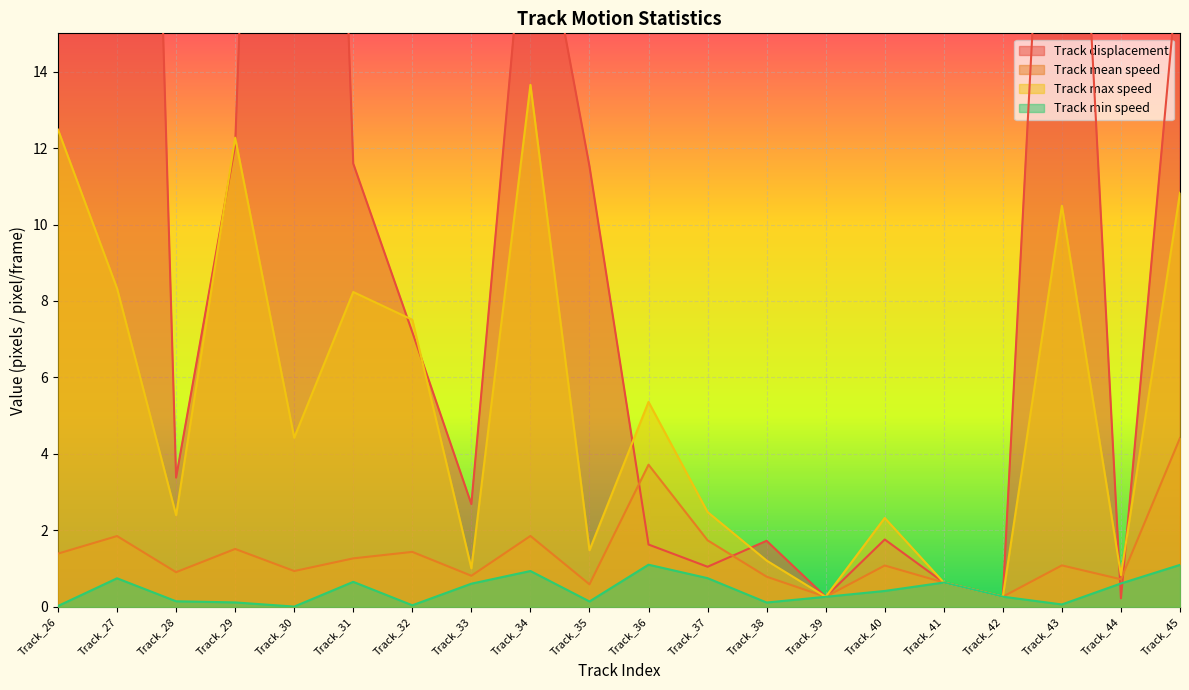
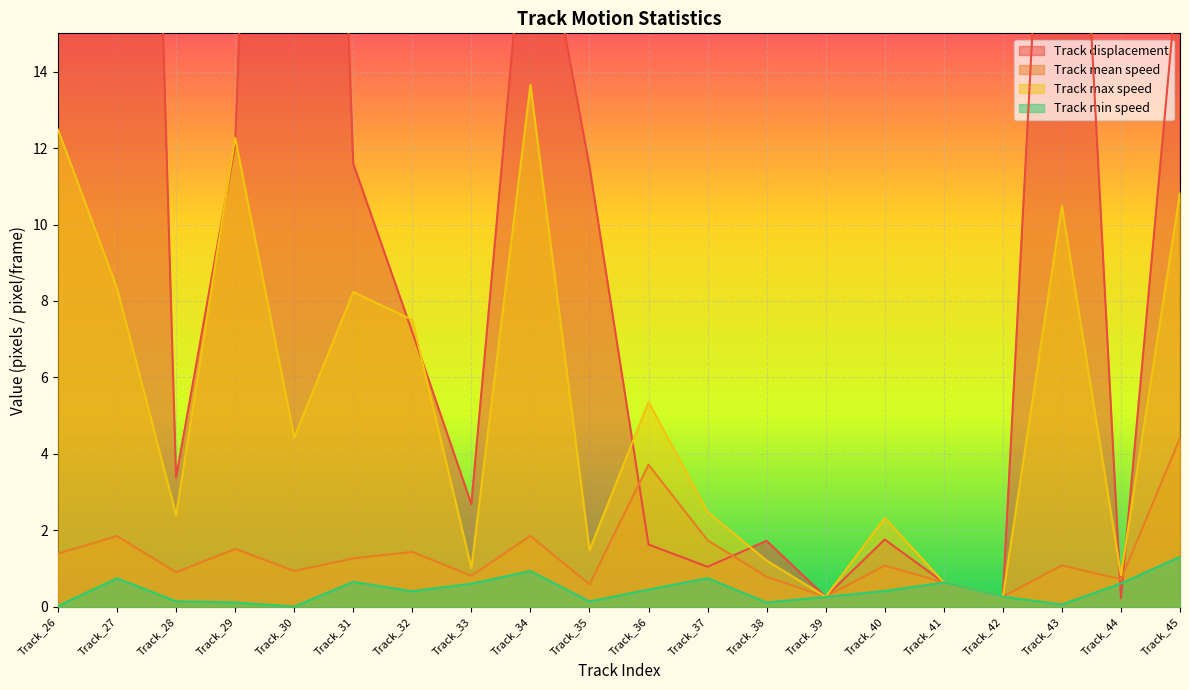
Track min speed, Track_32: 0.0 -> 0.4
Track min speed, Track_36: 1.1 -> 0.5
Track min speed, Track_45: 1.1 -> 1.3
